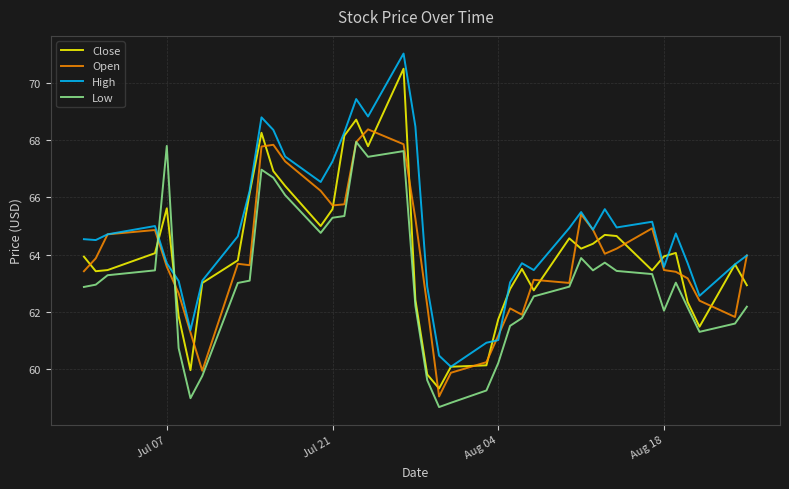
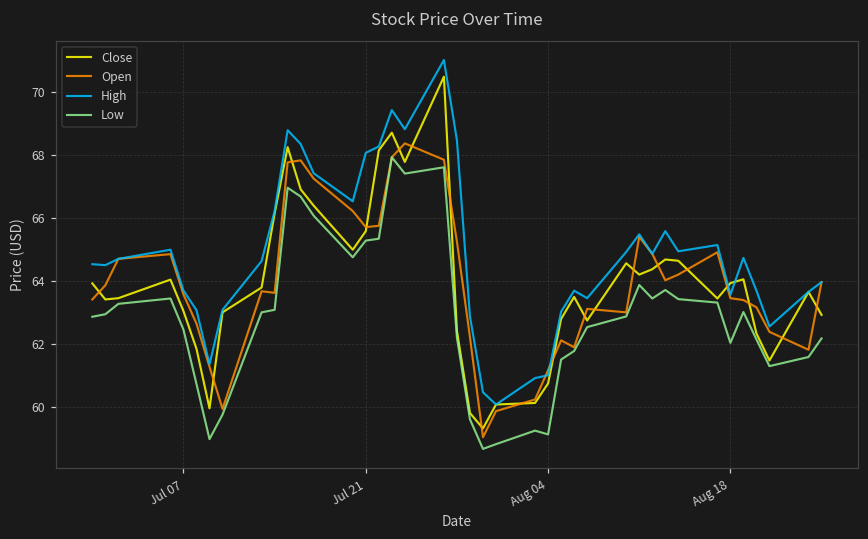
Close, Jul 07: 65.6 -> 63.1
Low, Jul 07: 67.8 -> 62.5
High, Jul 21: 67.3 -> 68.1
Close, Aug 04: 61.7 -> 60.8
Low, Aug 04: 60.2 -> 59.1
